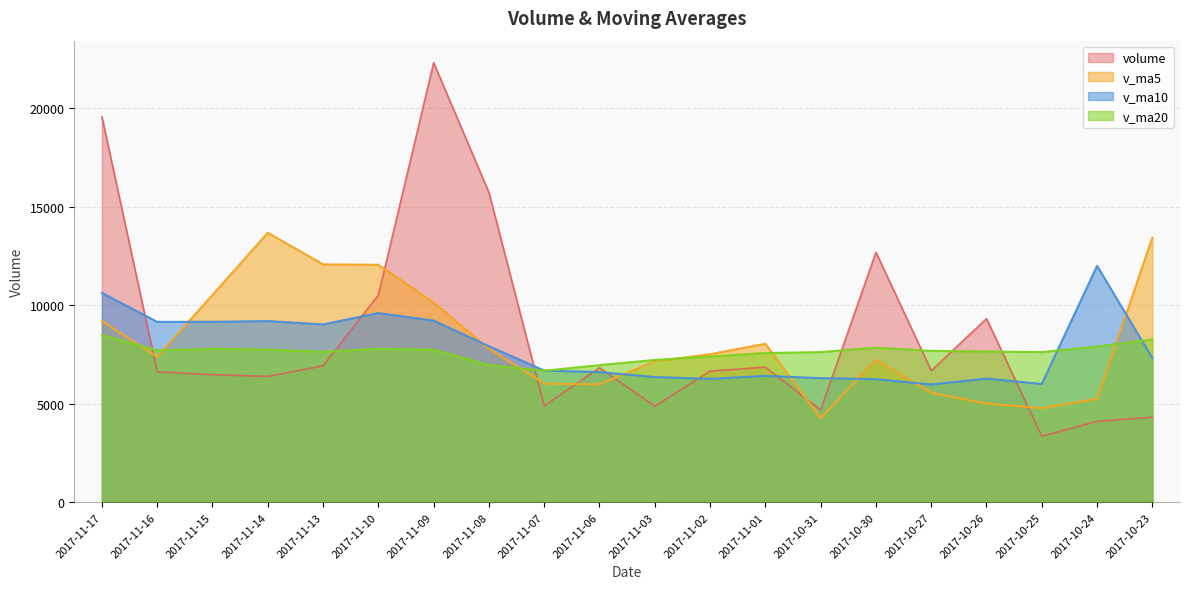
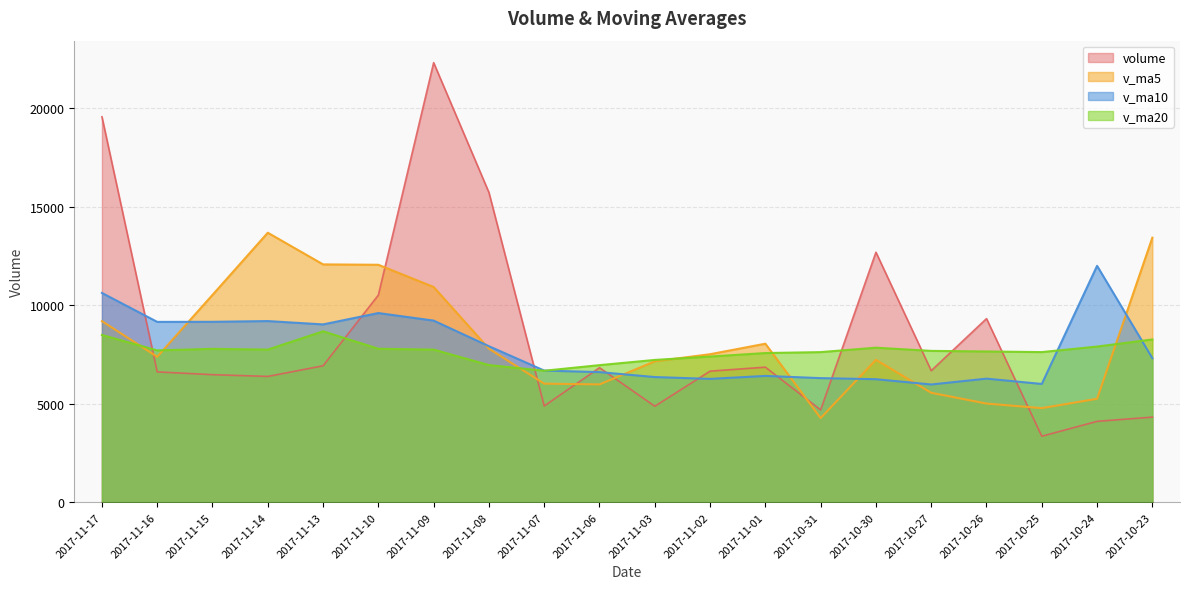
v_ma20, 2017-11-13: 7600 -> 8700
v_ma5, 2017-11-09: 10100 -> 10900
